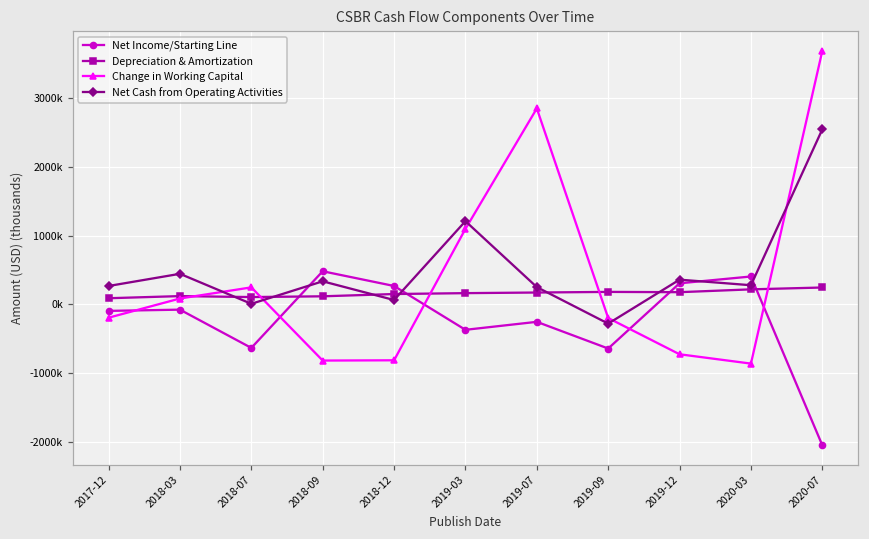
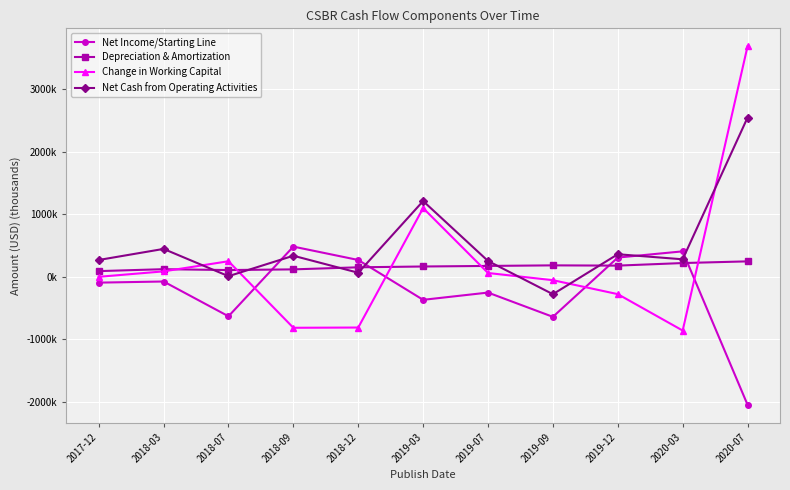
Change in Working Capital, 2017-12: -200000 -> 0
Change in Working Capital, 2019-07: 2800000 -> 100000
Change in Working Capital, 2019-09: -200000 -> -100000
Change in Working Capital, 2019-12: -700000 -> -300000
